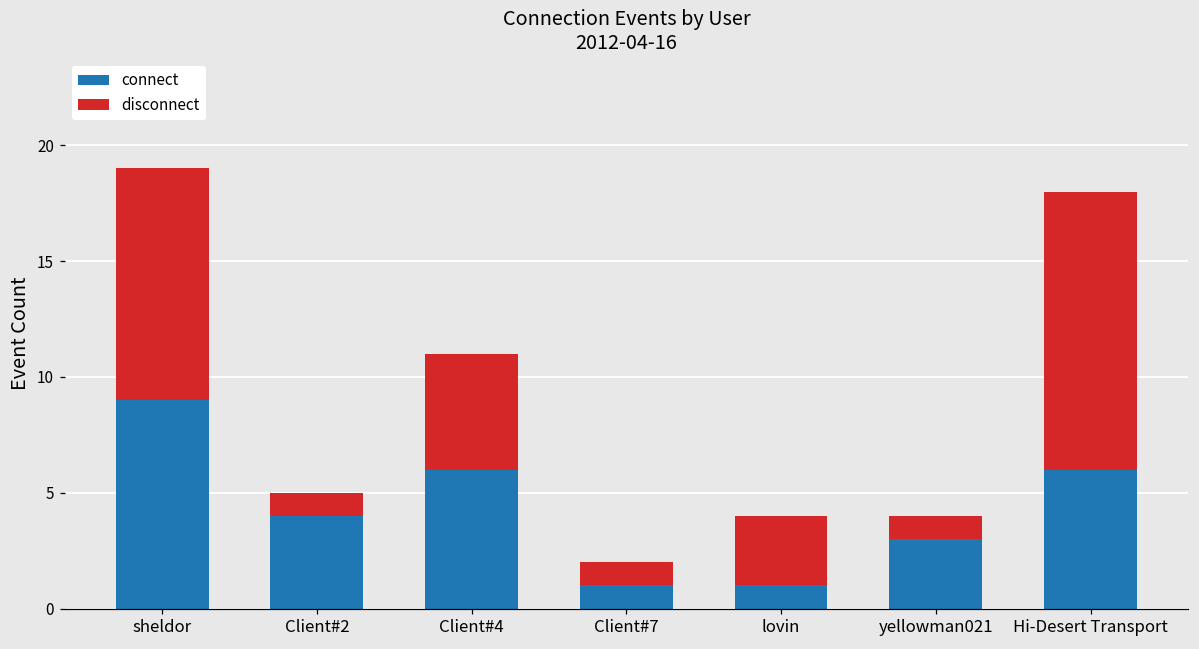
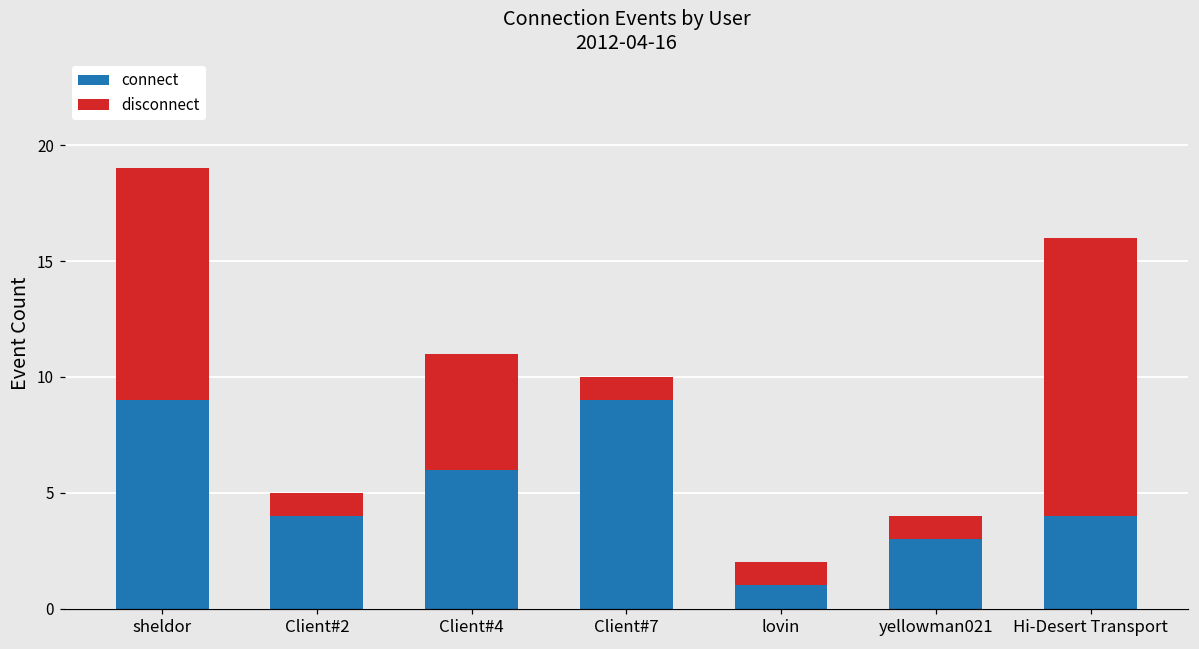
connect, Client#7: 1 -> 9
disconnect, lovin: 3 -> 1
connect, Hi-Desert Transport: 6 -> 4
